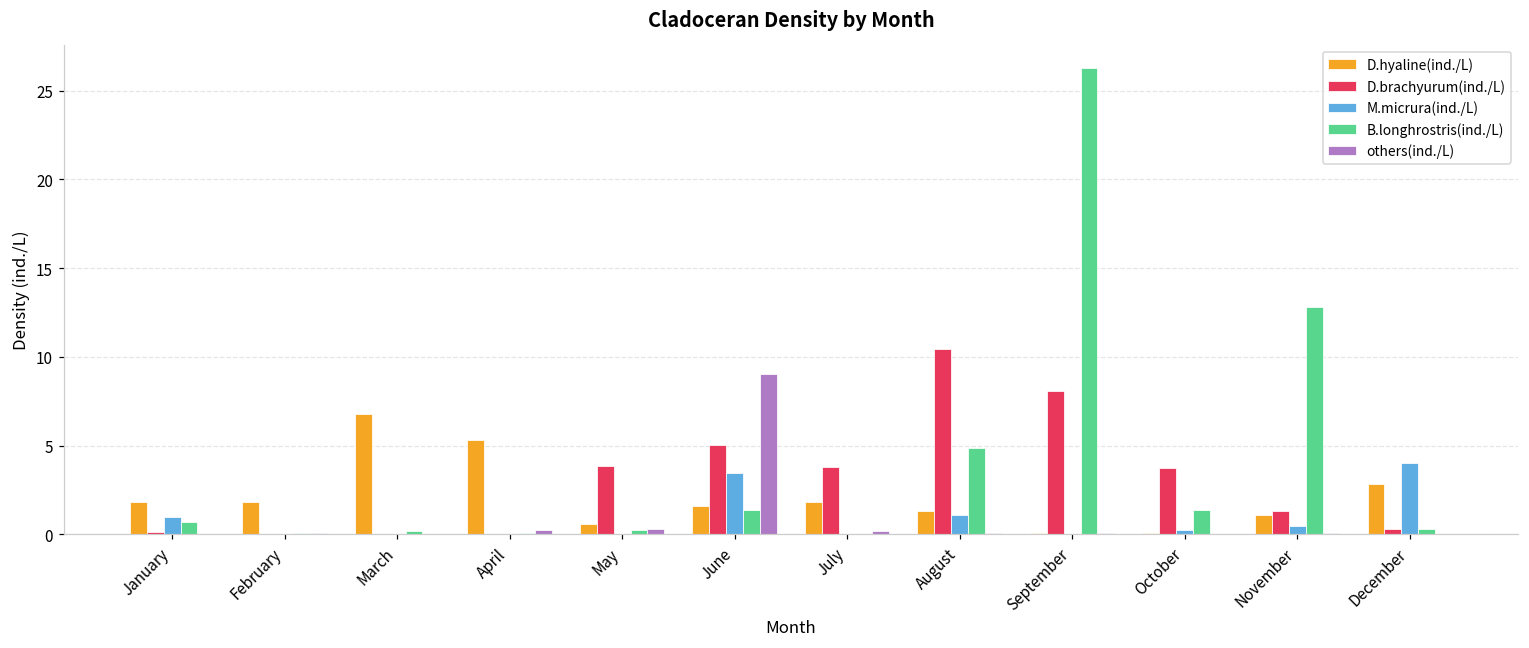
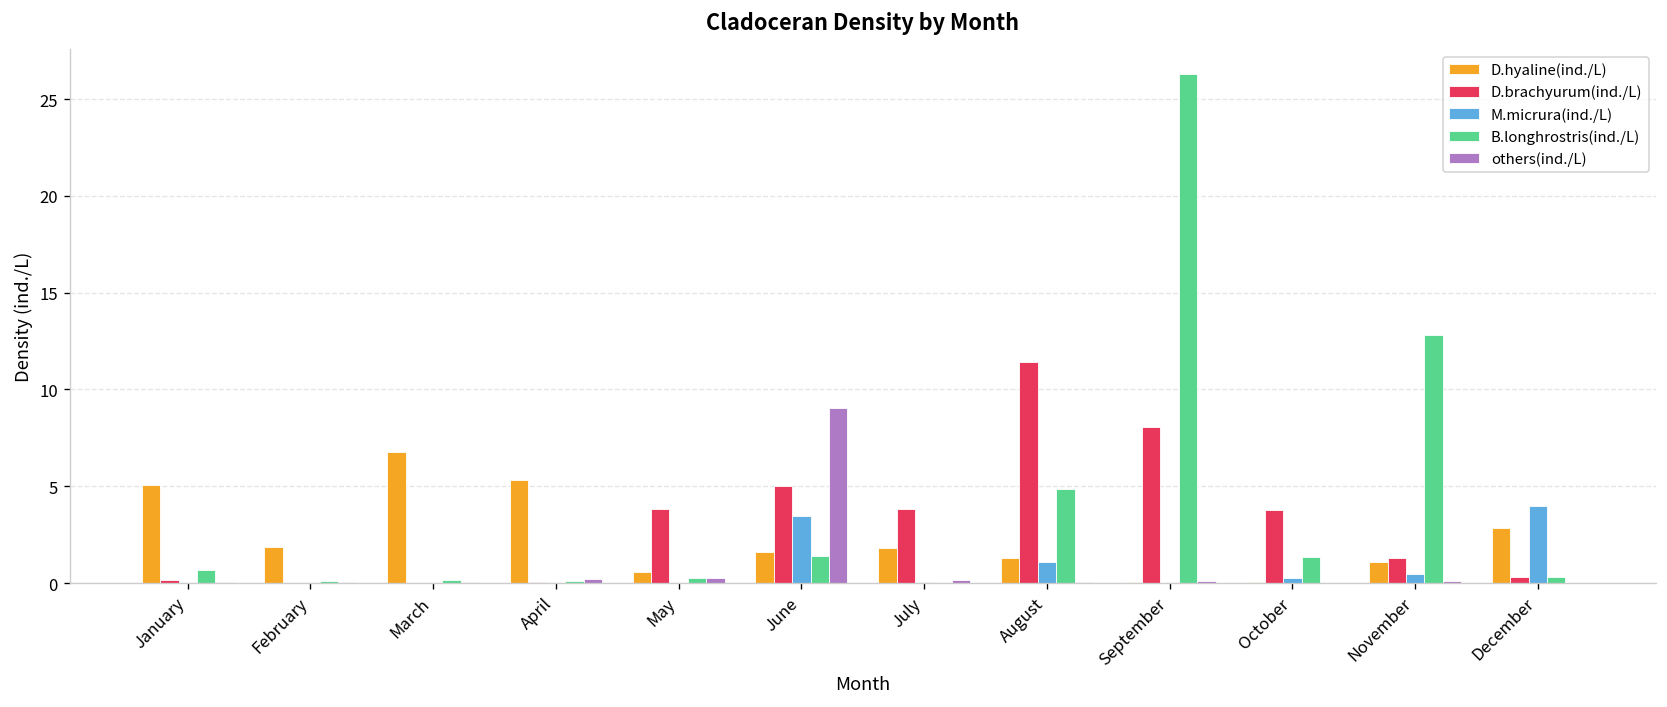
D.hyaline(ind./L), January: 1.8 -> 5.1
M.micrura(ind./L), January: 1 -> 0
D.brachyurum(ind./L), August: 10.5 -> 11.4
